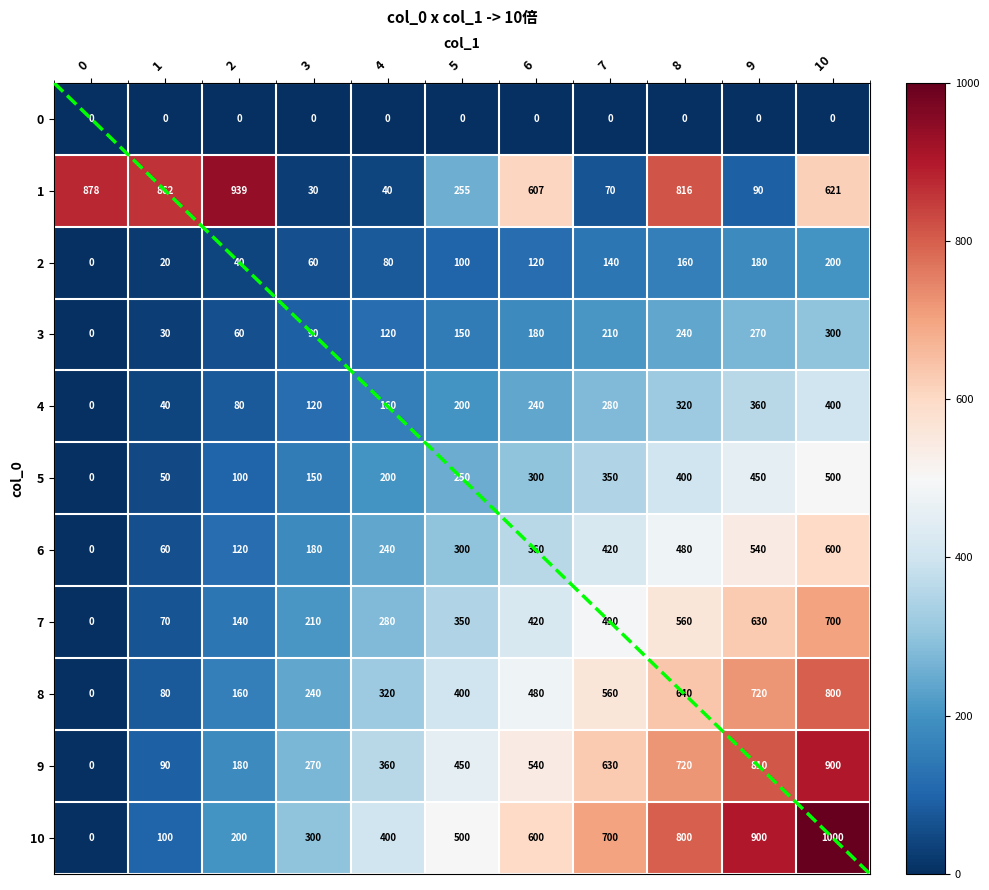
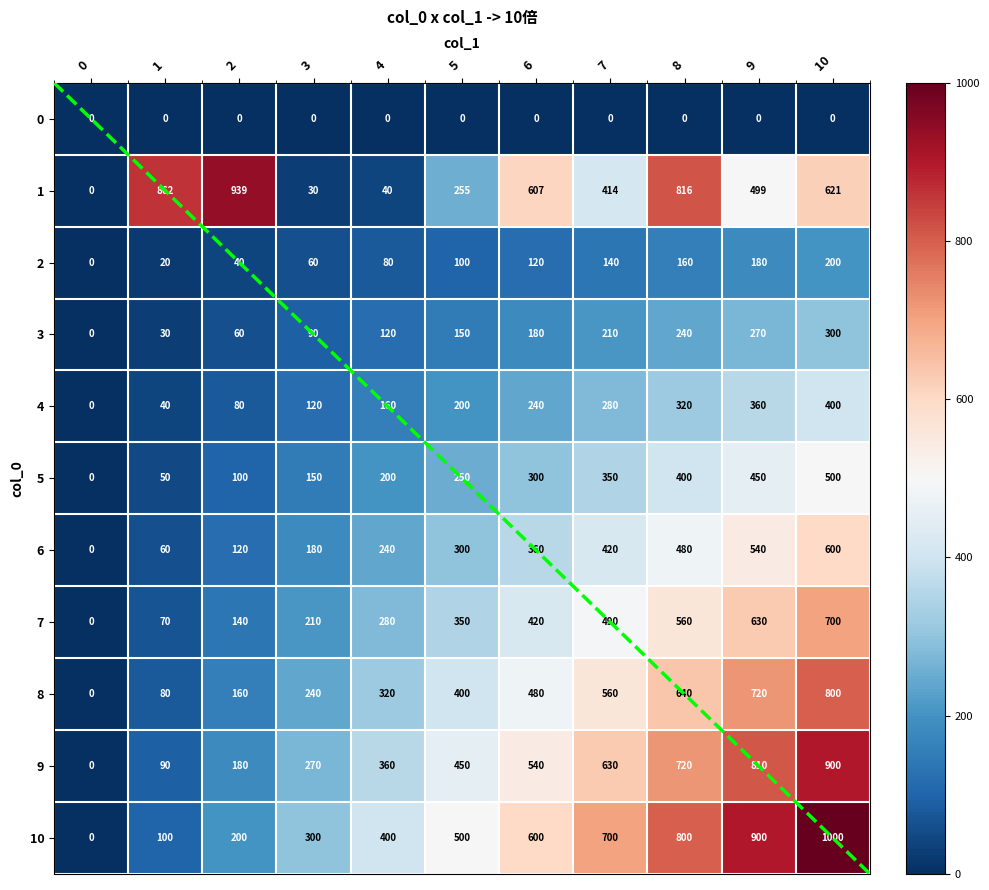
1, 0: 878 -> 0
1, 7: 70 -> 414
1, 9: 90 -> 499
